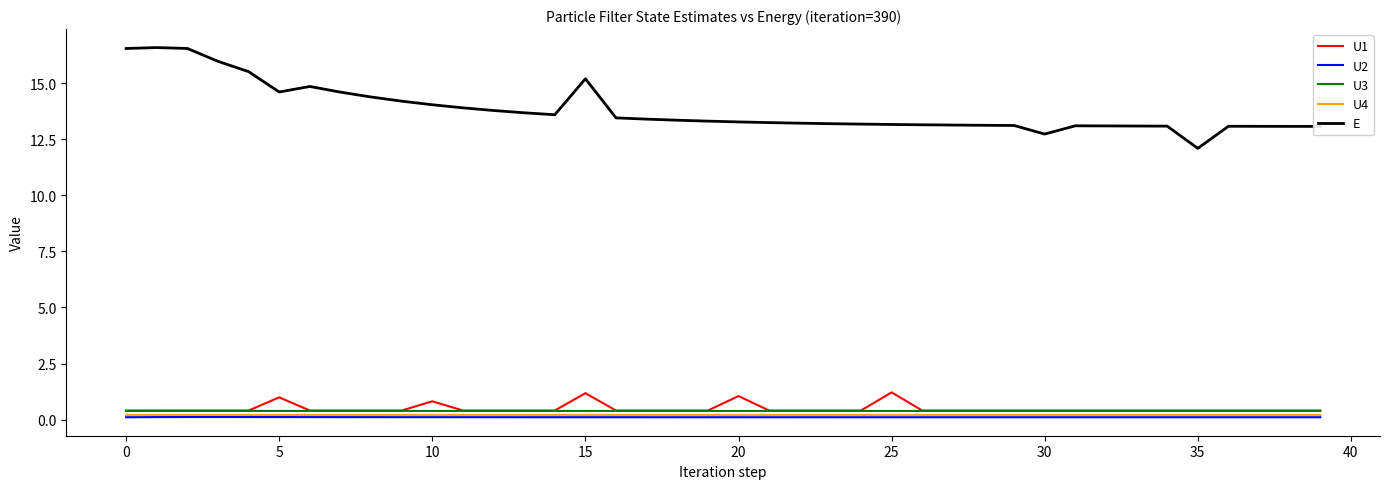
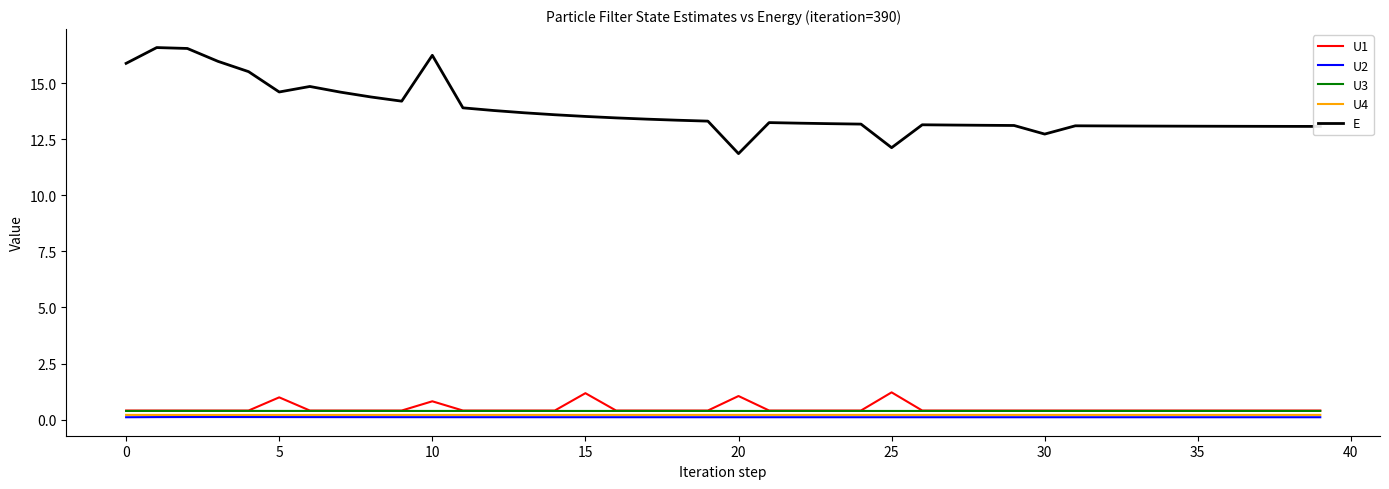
E, 0: 16.5 -> 15.9
E, 10: 14.0 -> 16.2
E, 15: 15.2 -> 13.5
E, 20: 13.3 -> 11.9
E, 25: 13.2 -> 12.1
E, 35: 12.1 -> 13.1
